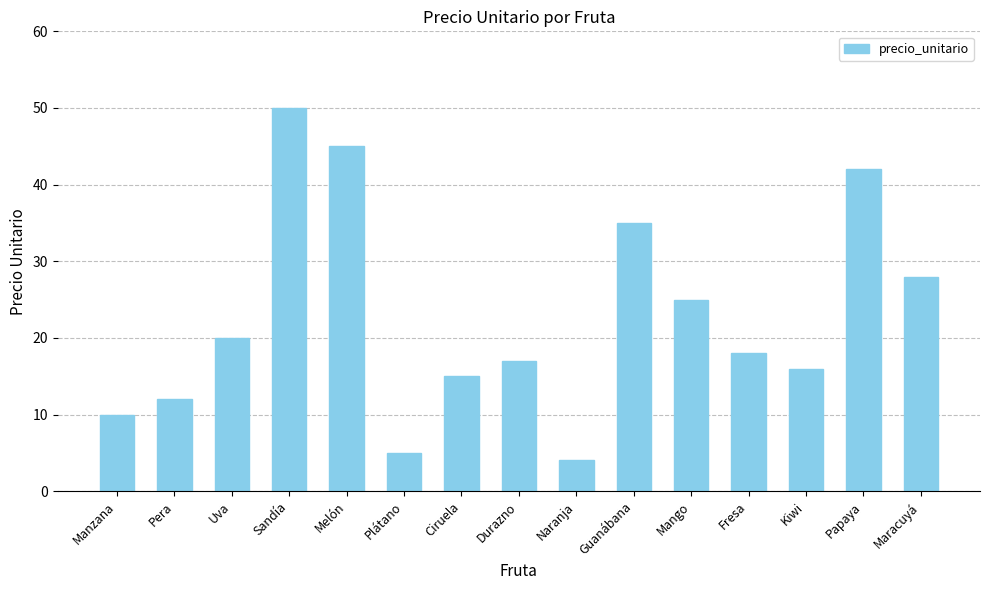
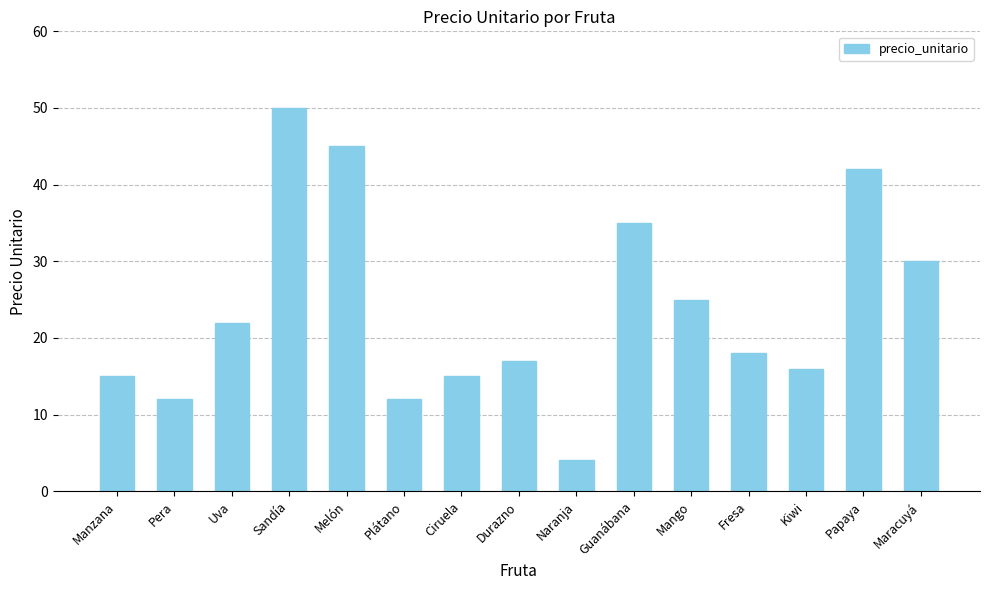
Manzana: 10 -> 15
Uva: 20 -> 22
Plátano: 5 -> 12
Maracuyá: 28 -> 30
